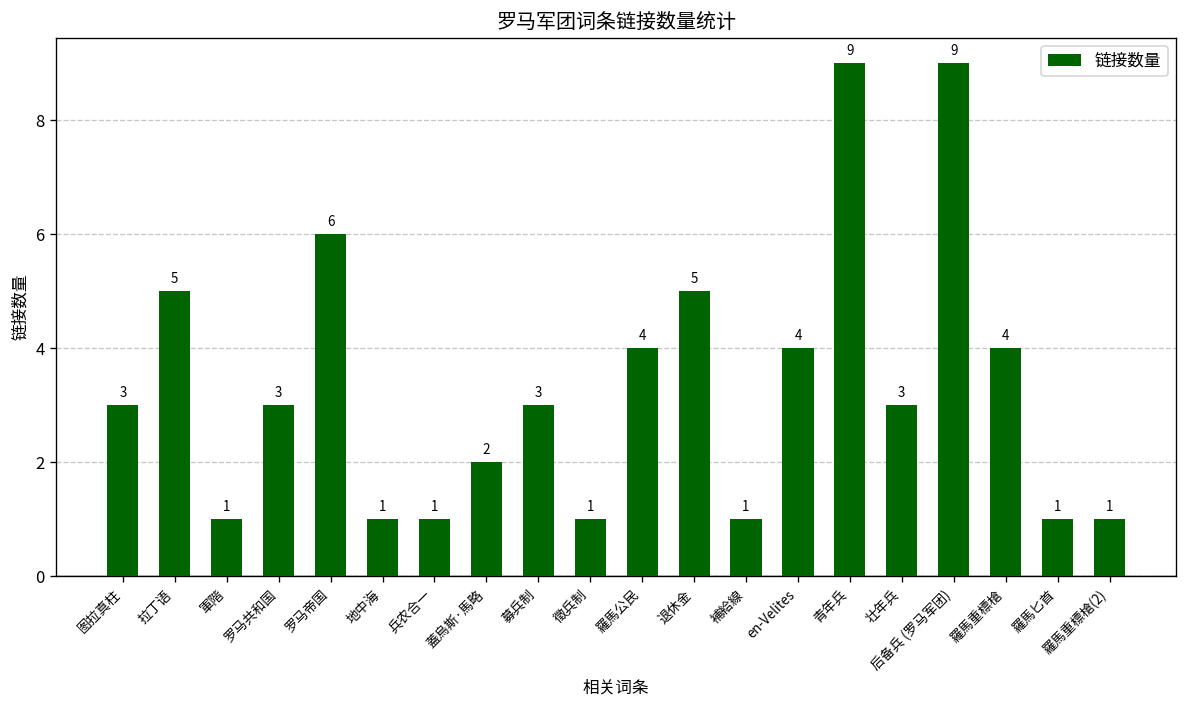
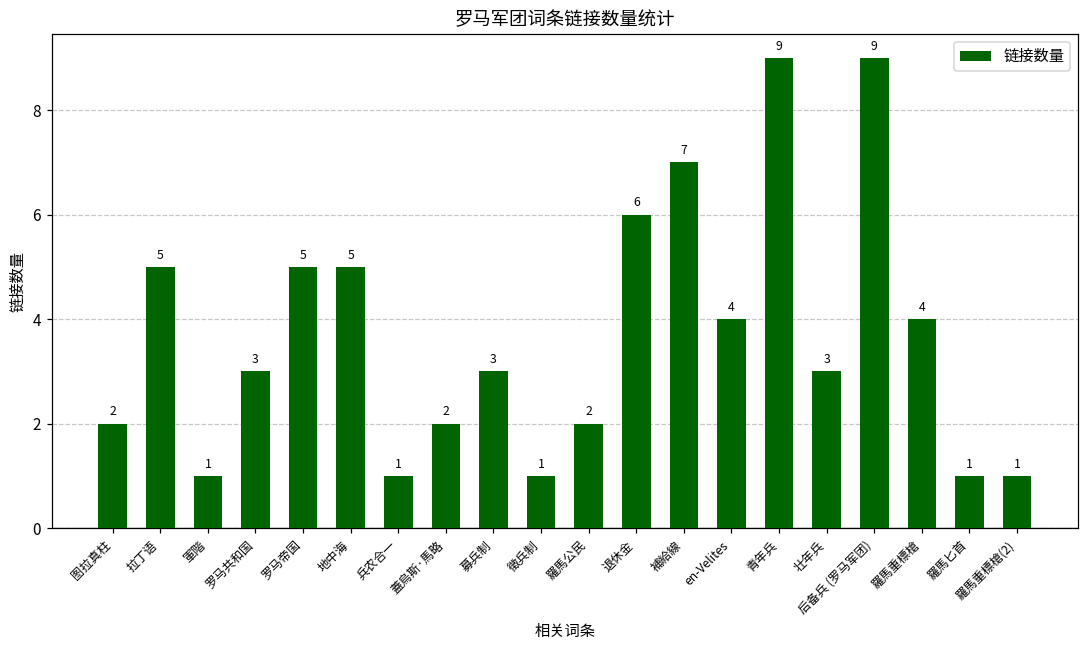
图拉真柱: 3 -> 2
罗马帝国: 6 -> 5
地中海: 1 -> 5
羅馬公民: 4 -> 2
退休金: 5 -> 6
補給線: 1 -> 7
